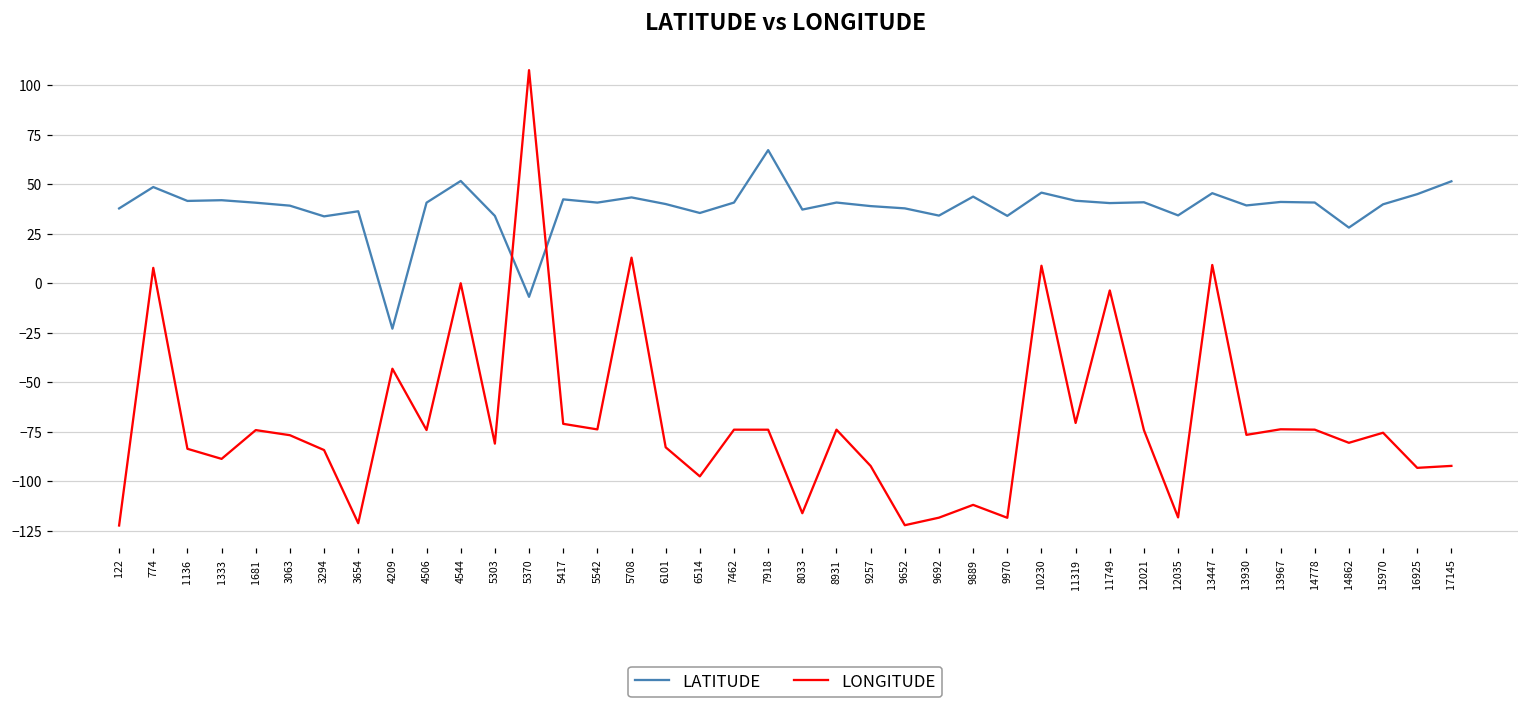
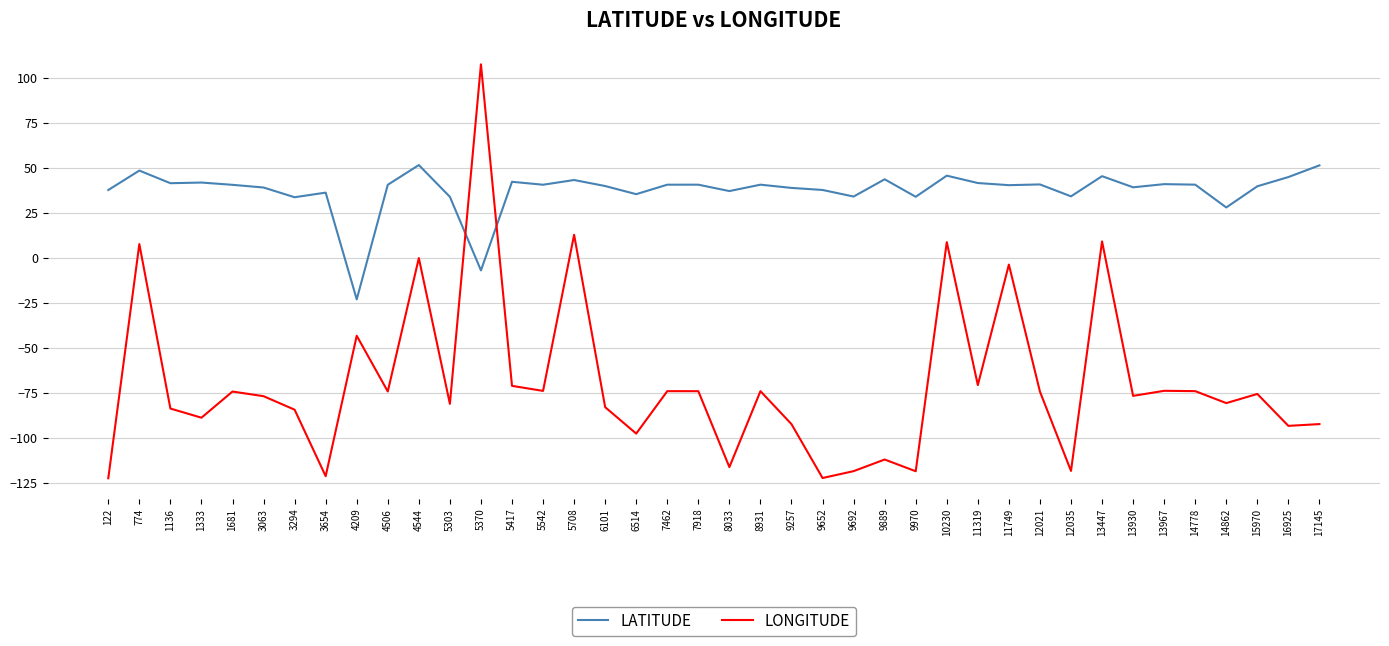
LATITUDE, 7918: 67 -> 41
